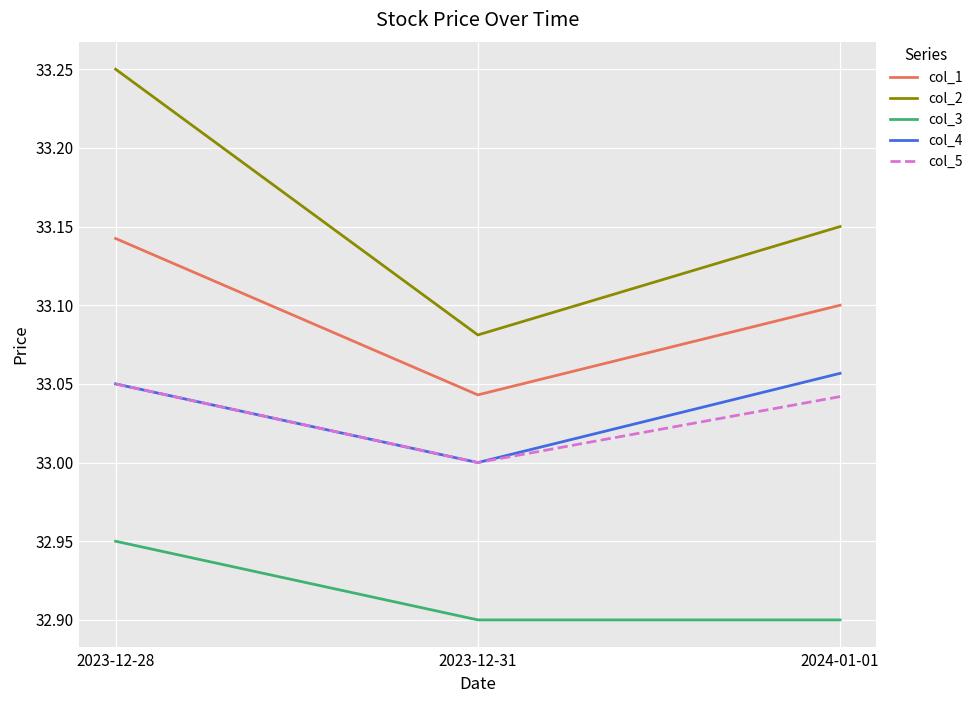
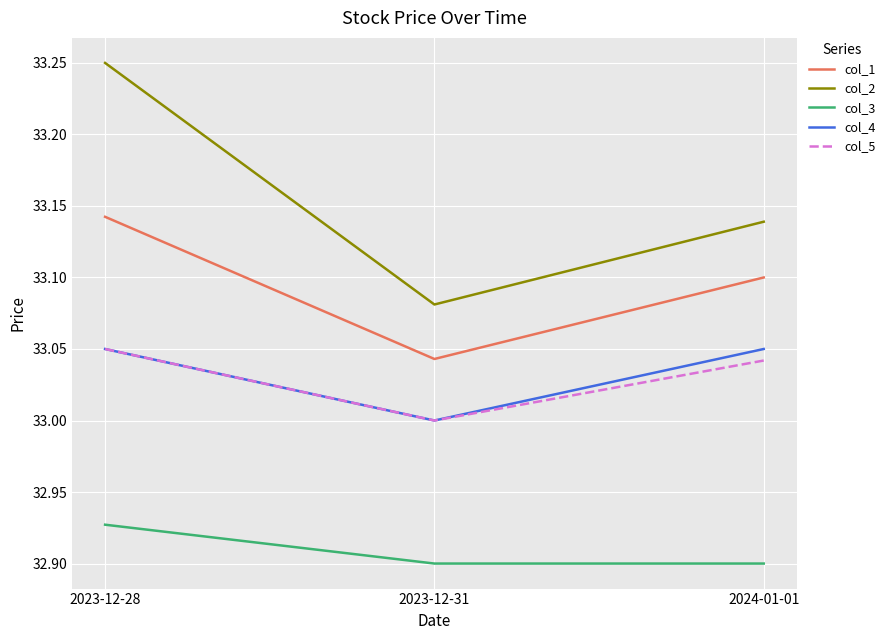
col_3, 2023-12-28: 32.950 -> 32.927
col_2, 2024-01-01: 33.150 -> 33.139
col_4, 2024-01-01: 33.057 -> 33.050
